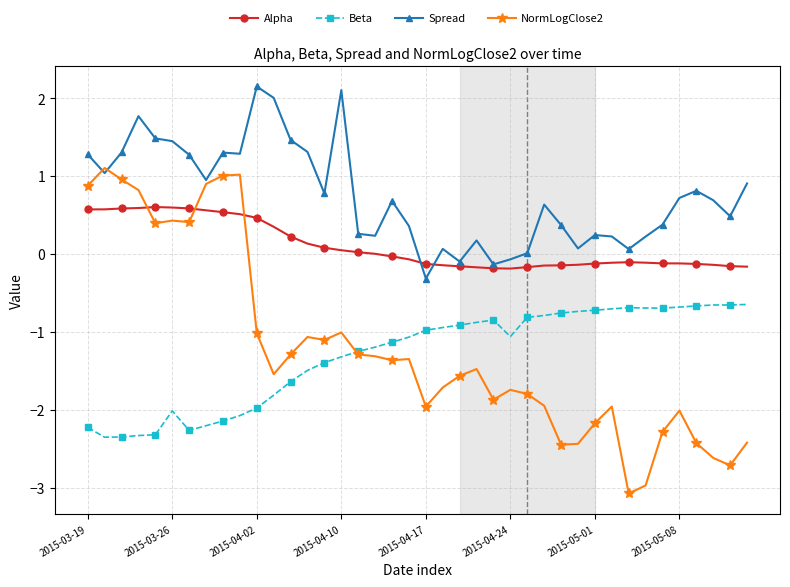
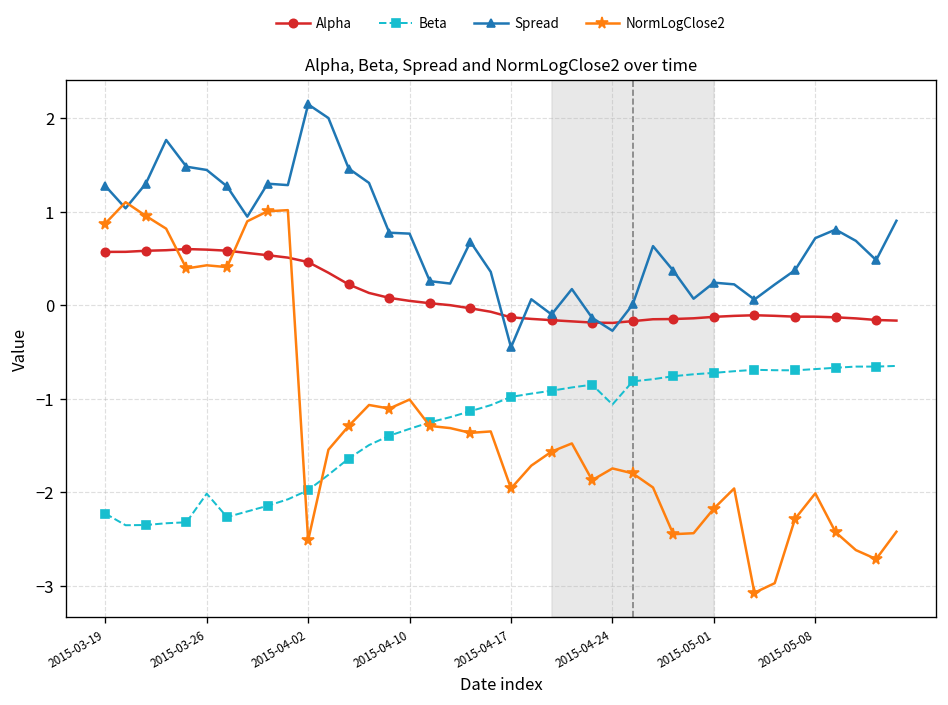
NormLogClose2, 2015-04-02: -1.0 -> -2.5
Spread, 2015-04-10: 2.1 -> 0.8
Spread, 2015-04-17: -0.3 -> -0.5
Spread, 2015-04-24: -0.1 -> -0.3
